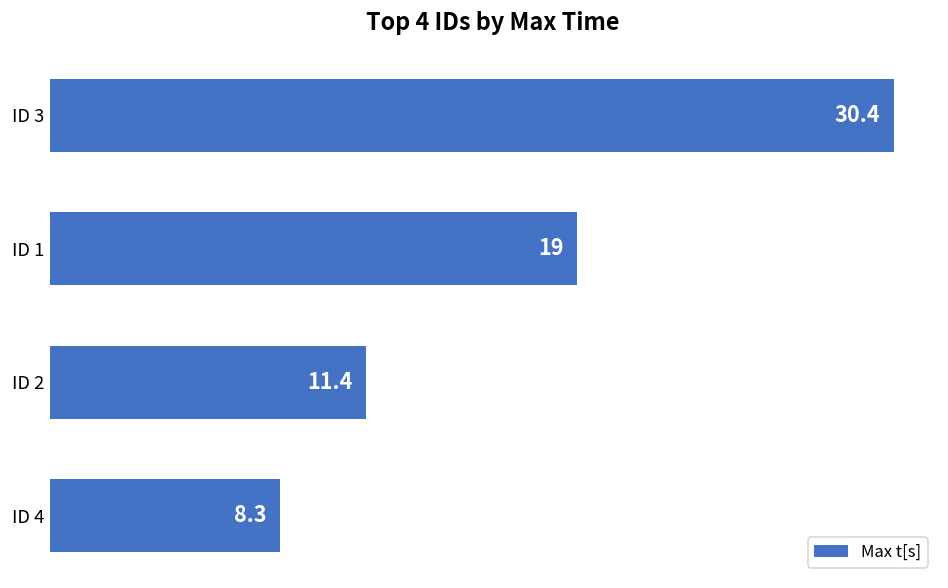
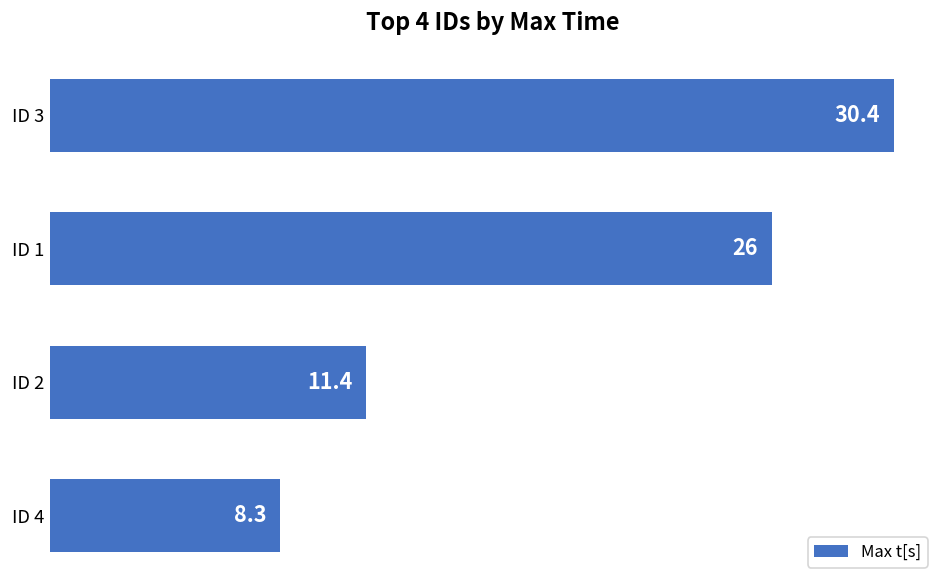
ID 1: 19 -> 26
